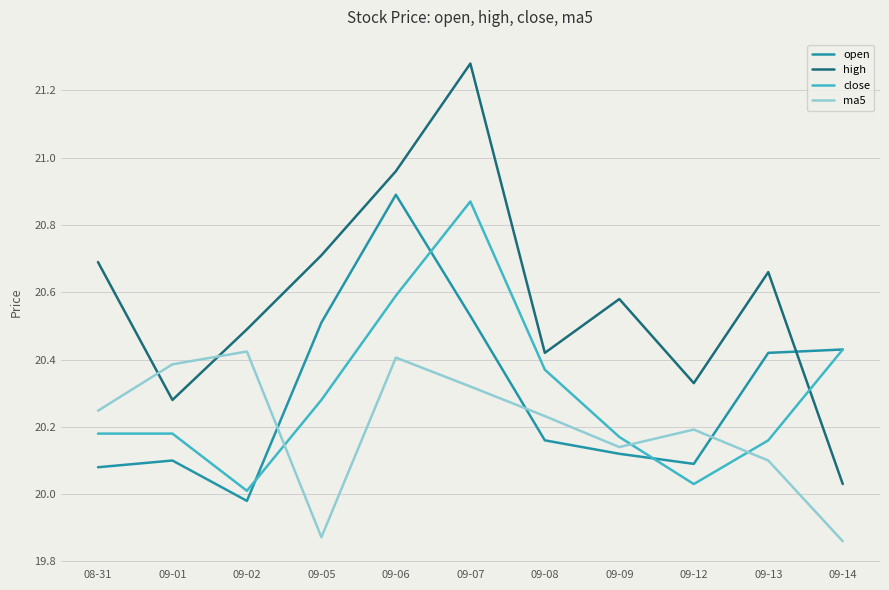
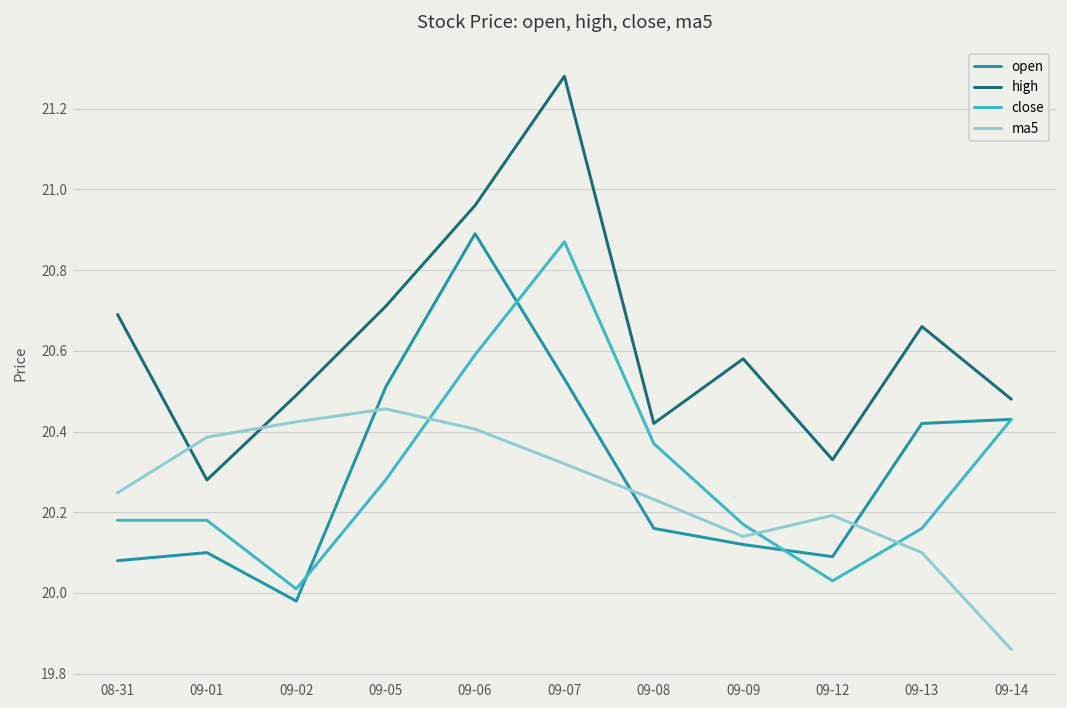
ma5, 09-05: 19.87 -> 20.46
high, 09-14: 20.03 -> 20.48
